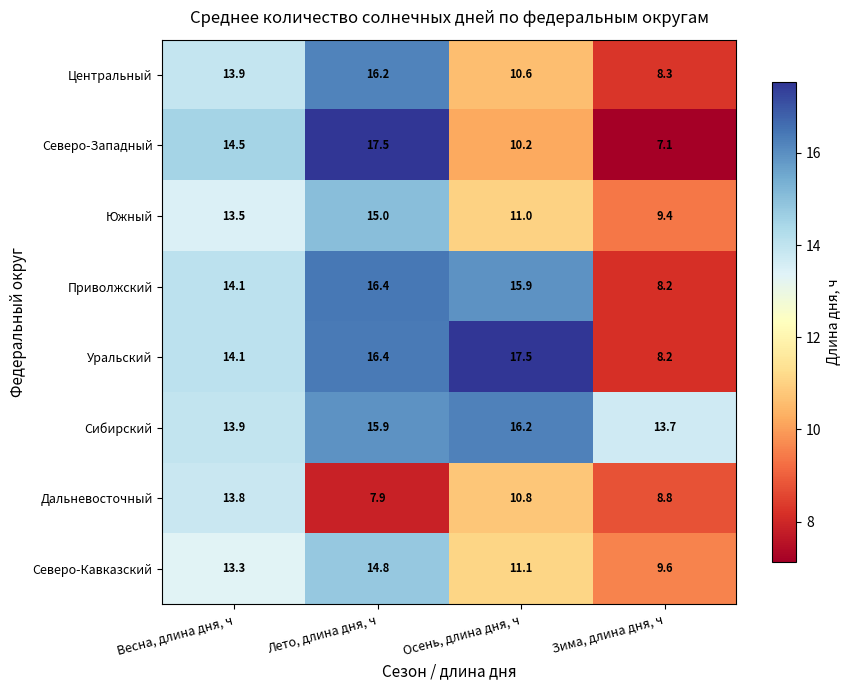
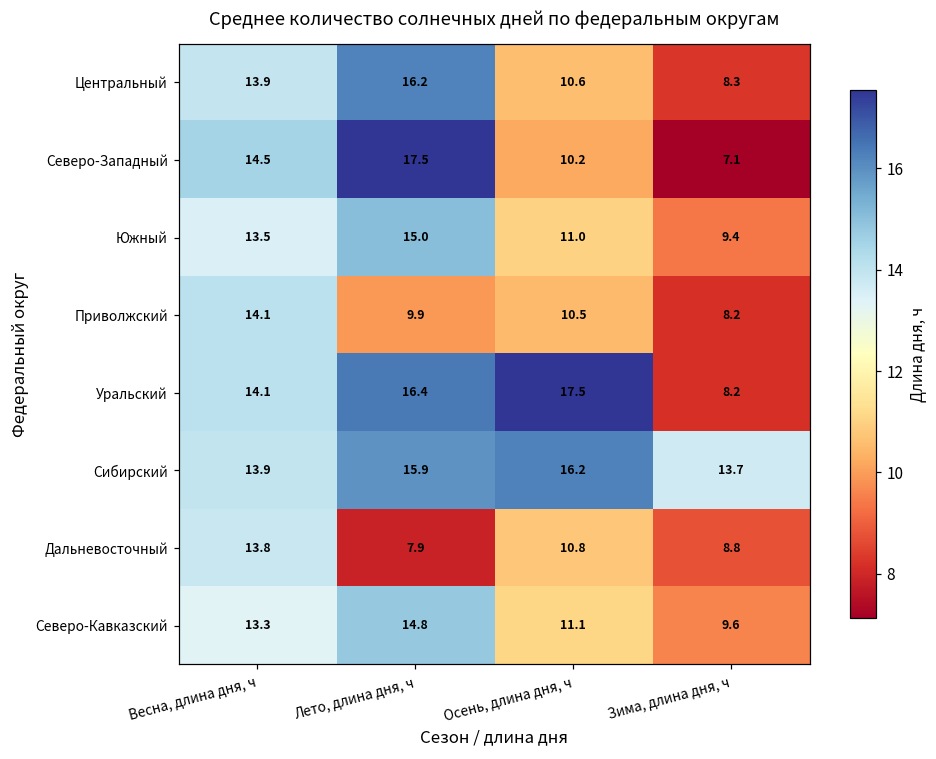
Приволжский, Лето, длина дня, ч: 16.4 -> 9.9
Приволжский, Осень, длина дня, ч: 15.9 -> 10.5
